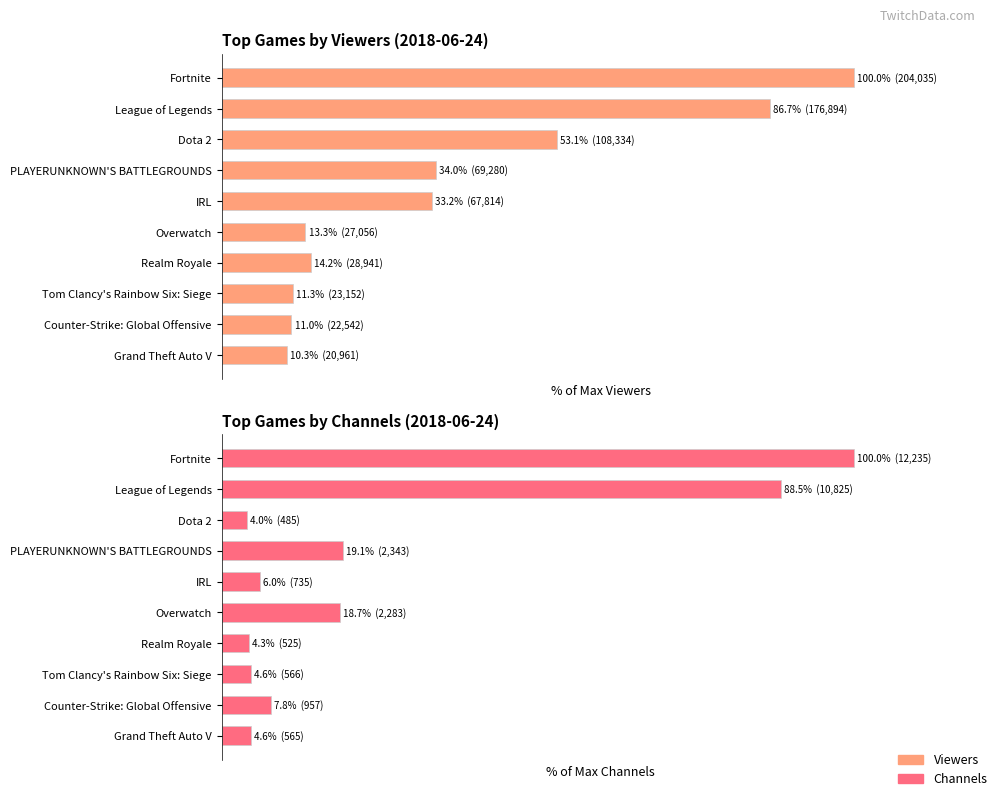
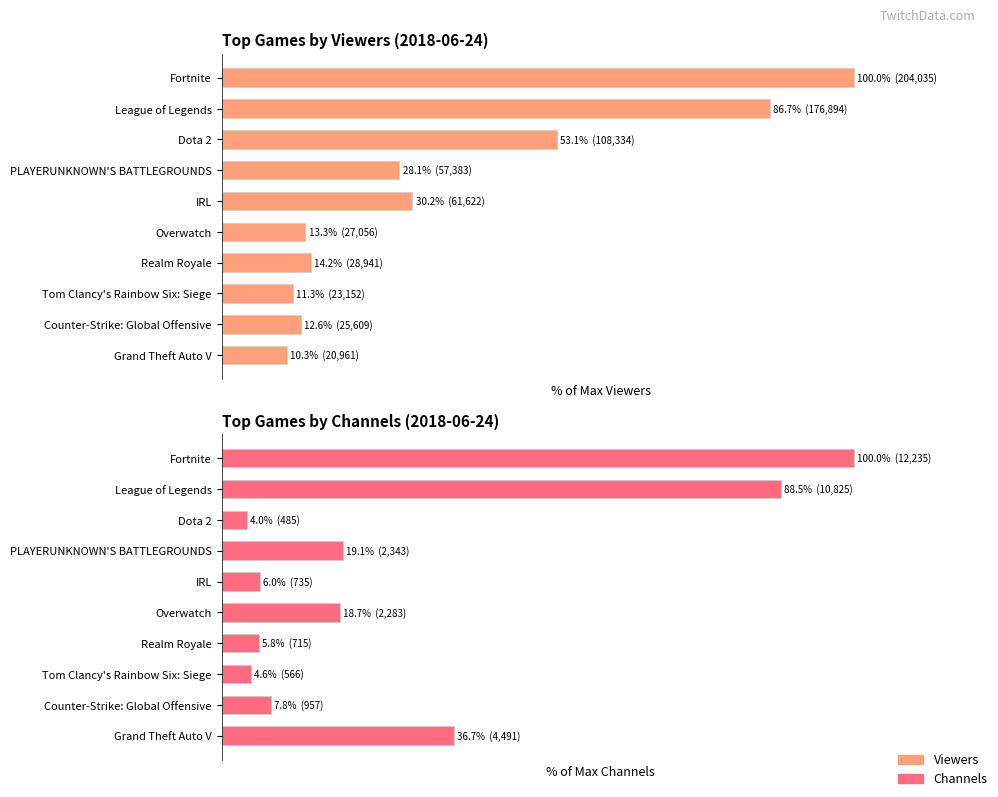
Top Games by Viewers (2018-06-24), PLAYERUNKNOWN'S BATTLEGROUNDS: 34.0% (69,280) -> 28.1% (57,383)
Top Games by Viewers (2018-06-24), IRL: 33.2% (67,814) -> 30.2% (61,622)
Top Games by Viewers (2018-06-24), Counter-Strike: Global Offensive: 11.0% (22,542) -> 12.6% (25,609)
Top Games by Channels (2018-06-24), Realm Royale: 4.3% (525) -> 5.8% (715)
Top Games by Channels (2018-06-24), Grand Theft Auto V: 4.6% (565) -> 36.7% (4,491)
